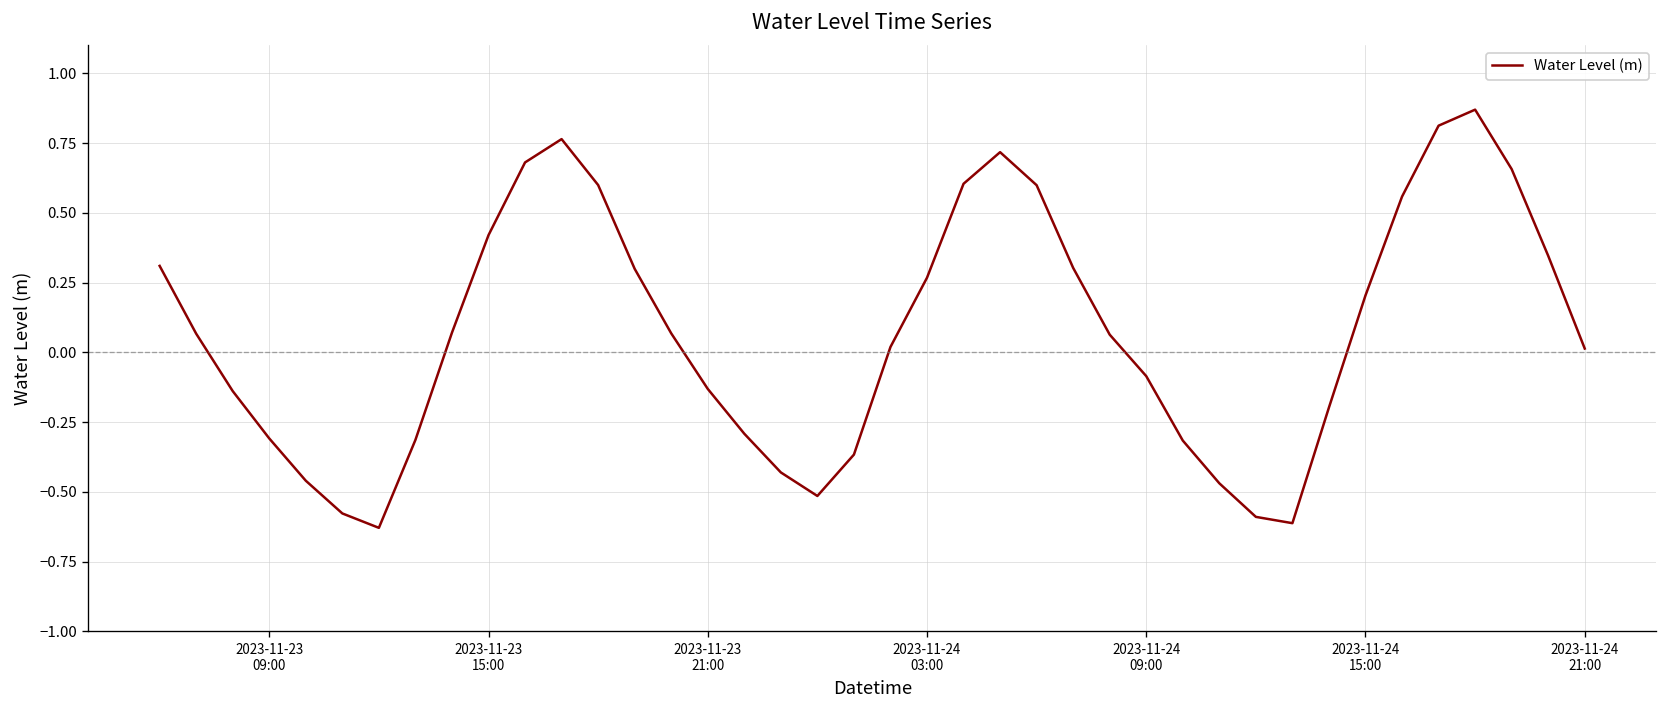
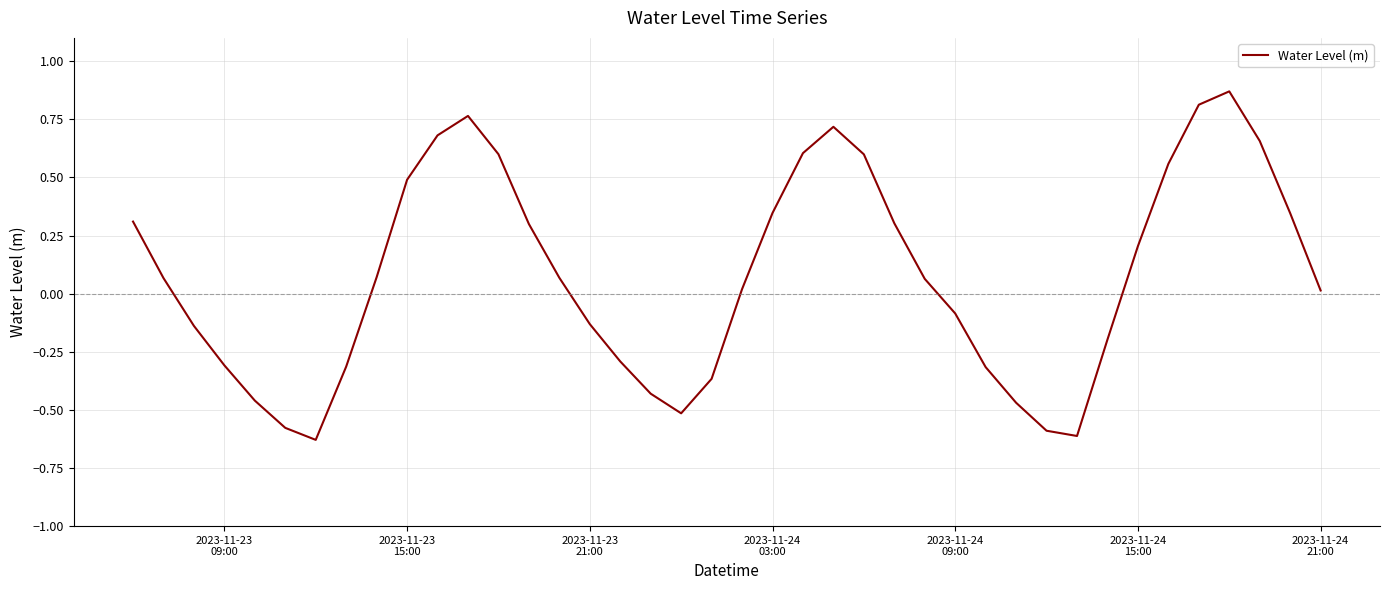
2023-11-23 15:00: 0.42 -> 0.49
2023-11-24 03:00: 0.27 -> 0.35
